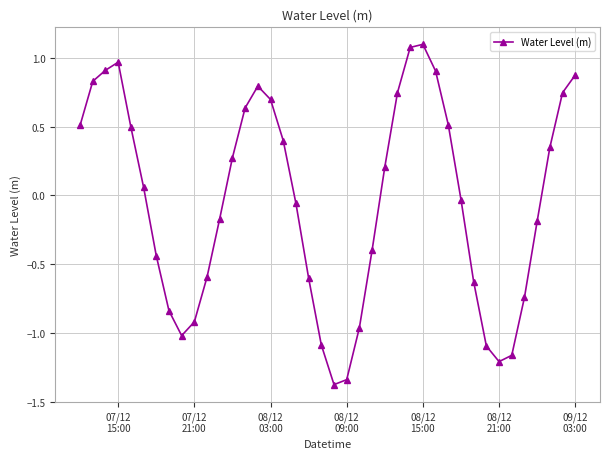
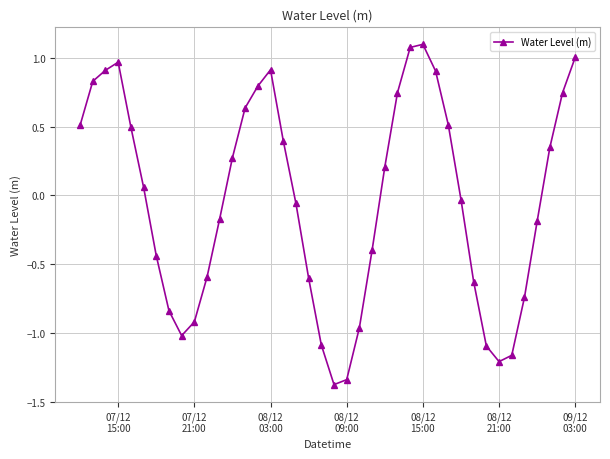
08/12 03:00: 0.70 -> 0.91
09/12 03:00: 0.87 -> 1.00
